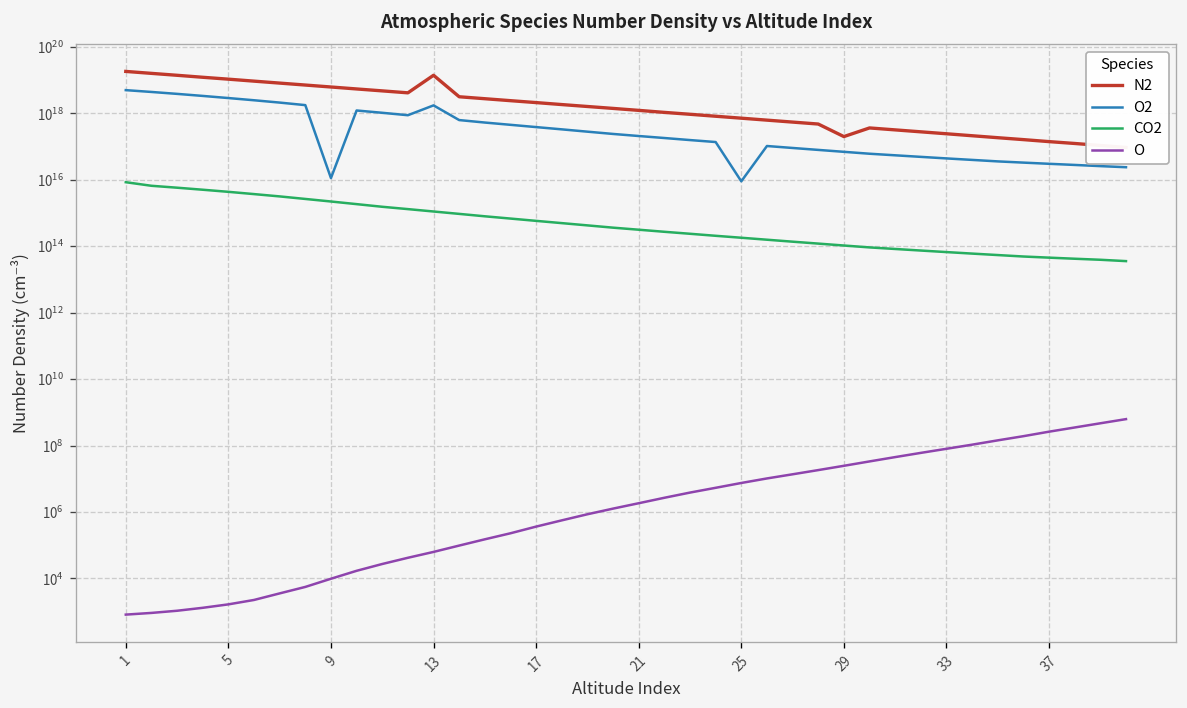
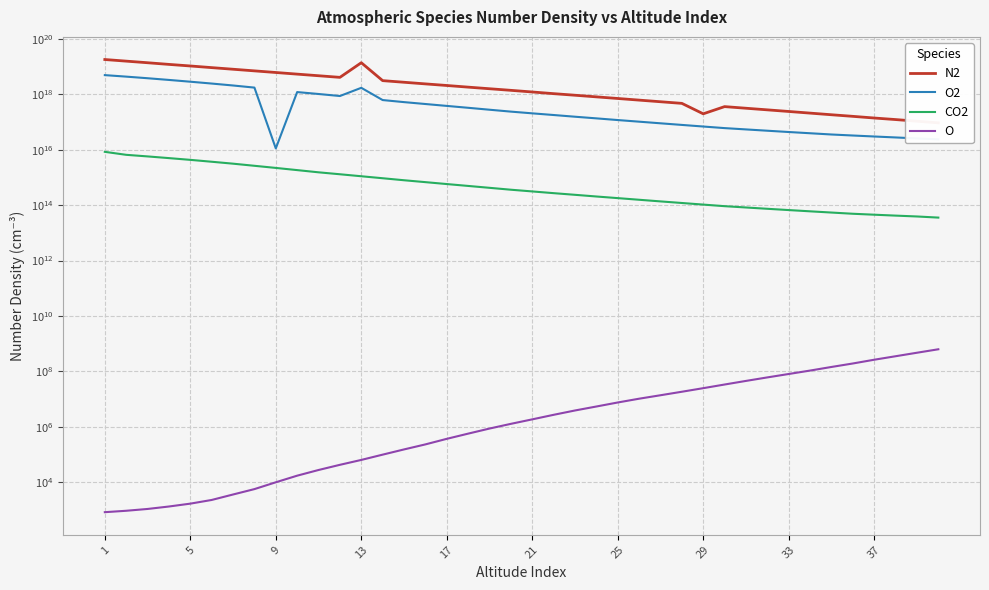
O2, 25: 9000000000000000 -> 120000000000000000
